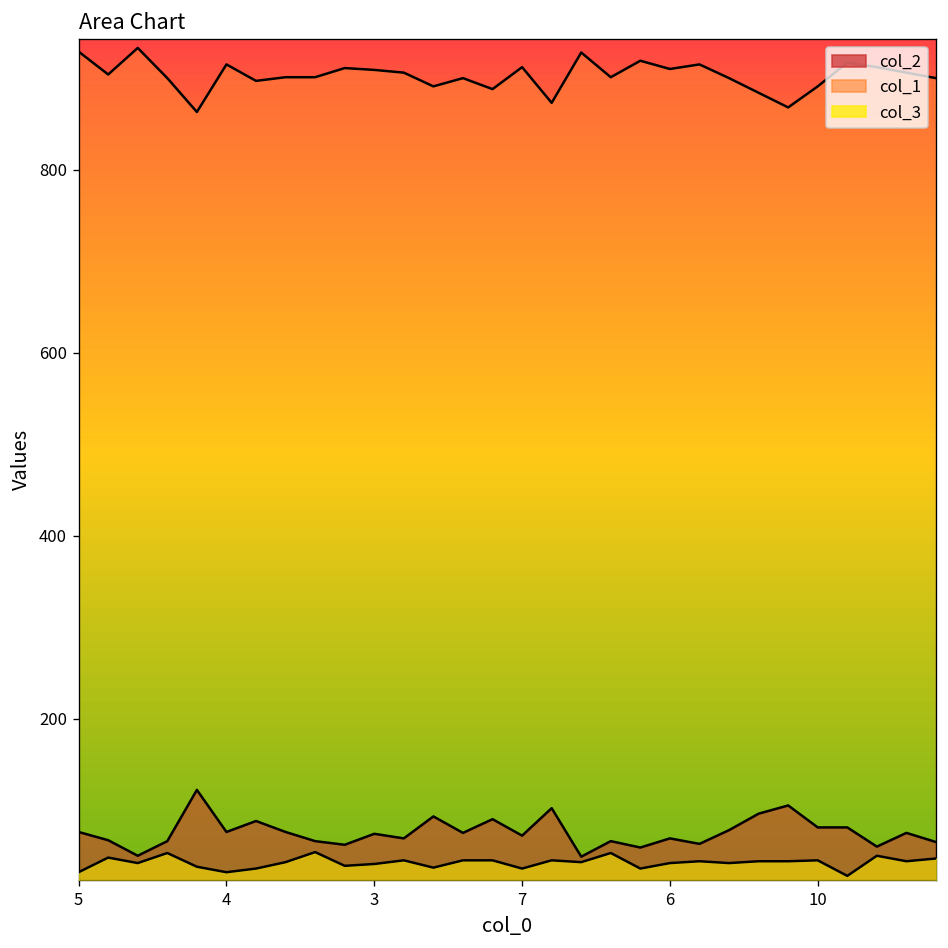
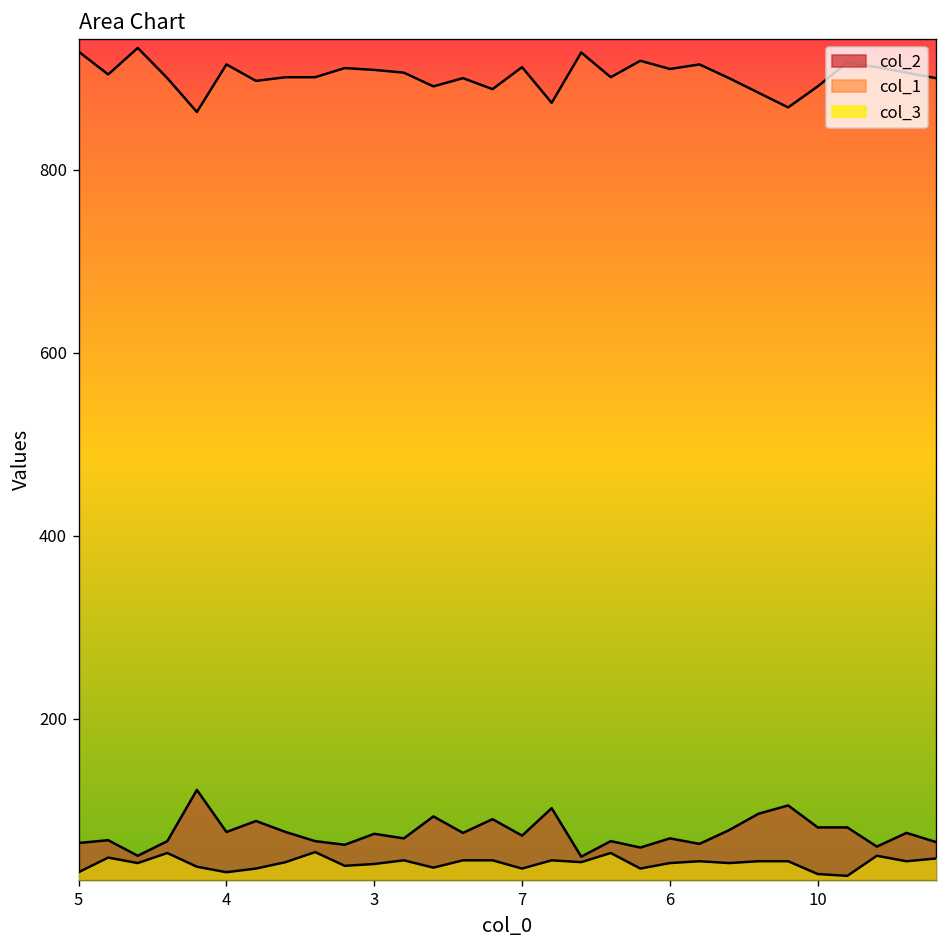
col_2, 5: 80 -> 60
col_3, 10: 50 -> 30
